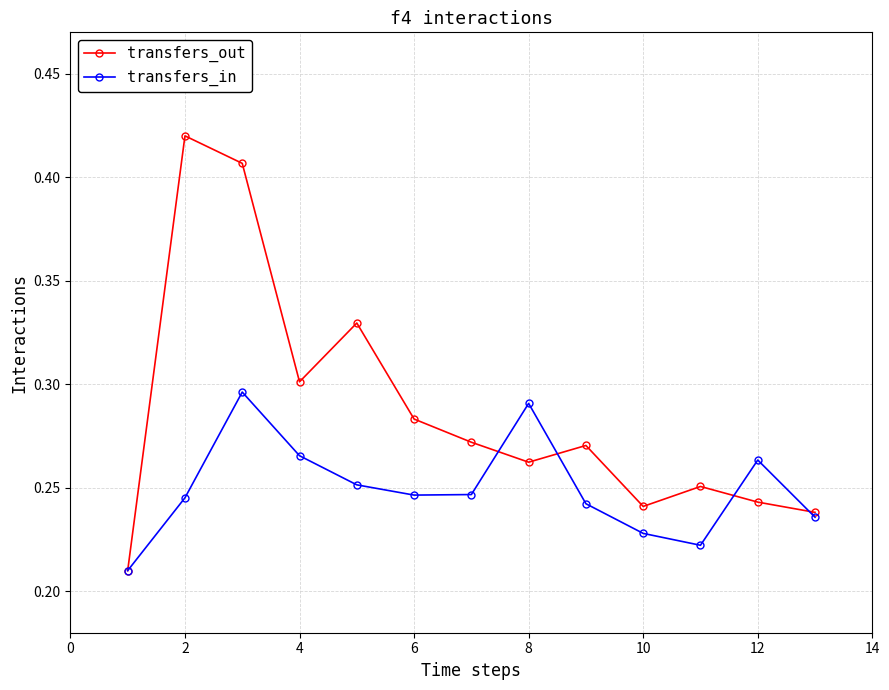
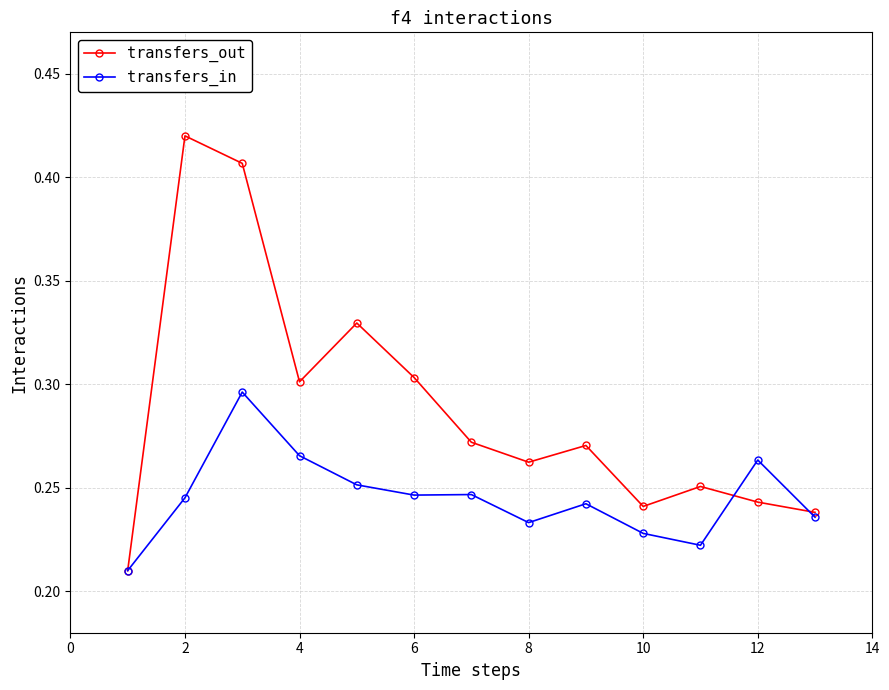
transfers_out, 6: 0.283 -> 0.303
transfers_in, 8: 0.291 -> 0.233
